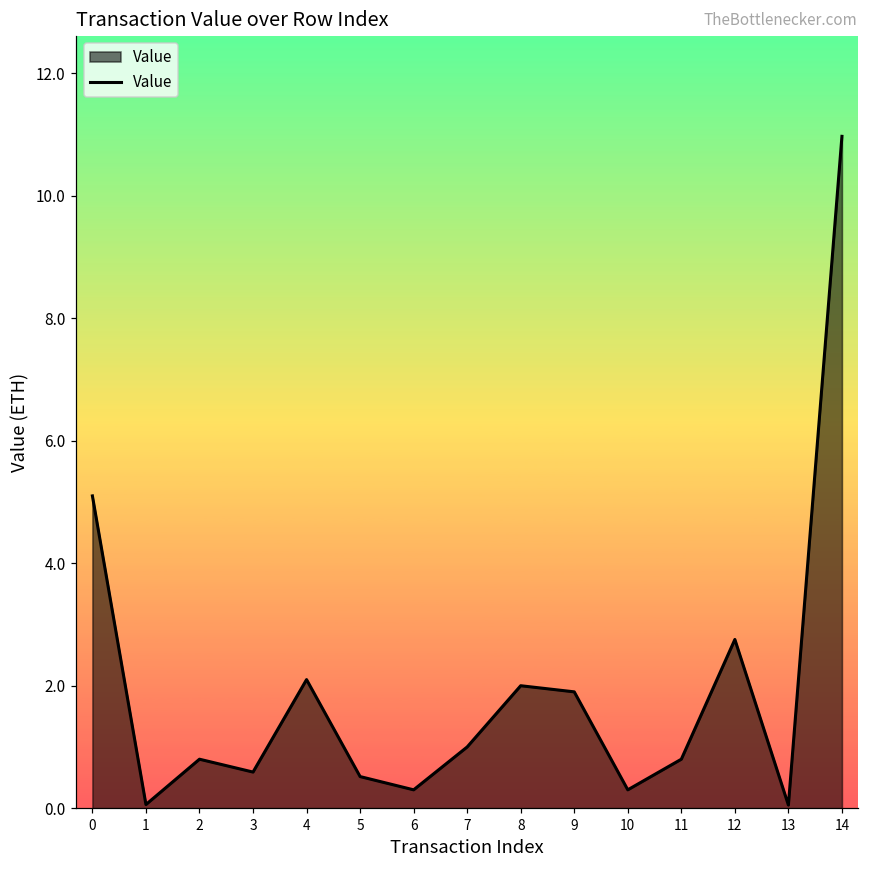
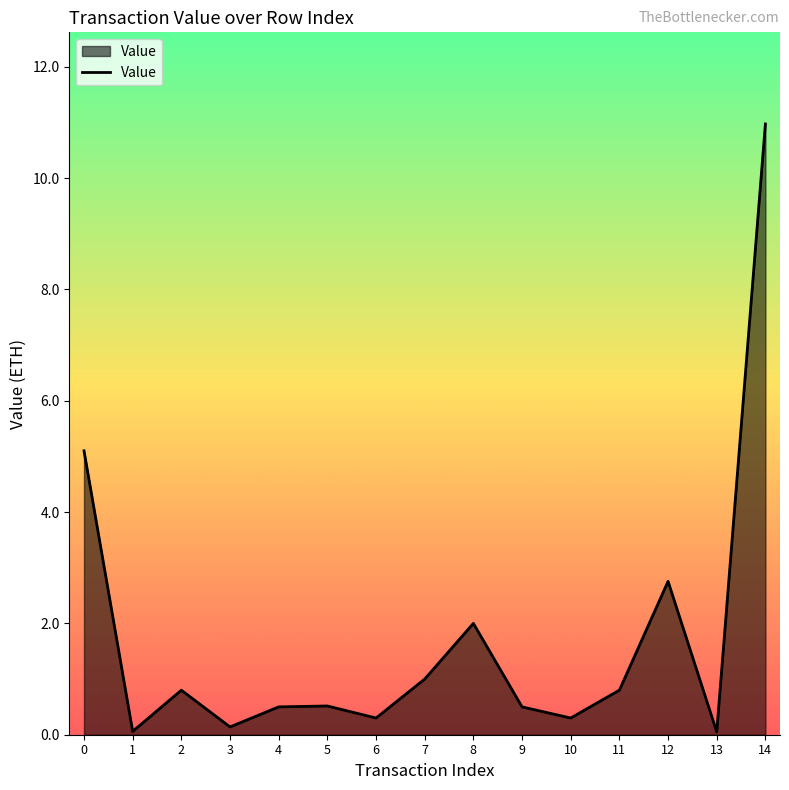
3: 0.6 -> 0.1
4: 2.1 -> 0.5
9: 1.9 -> 0.5
